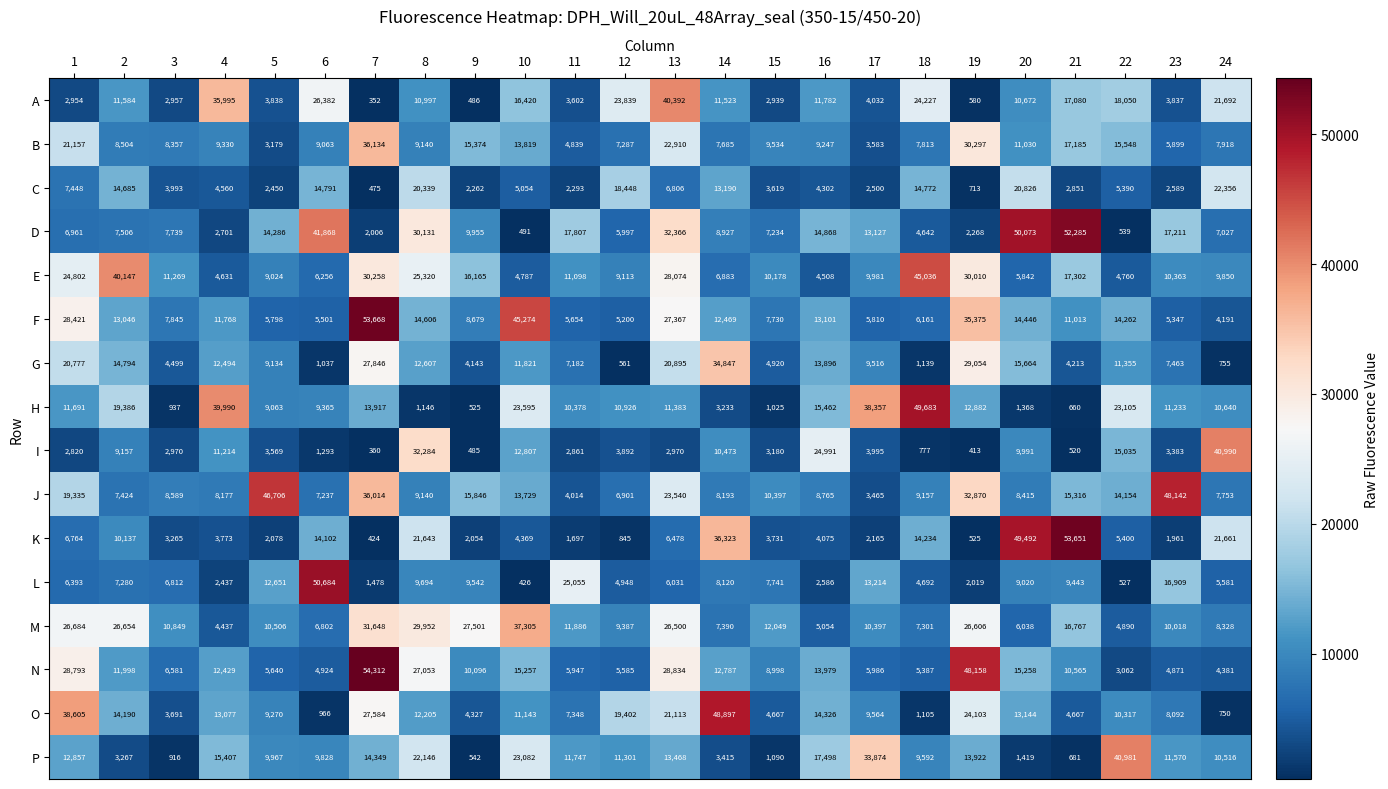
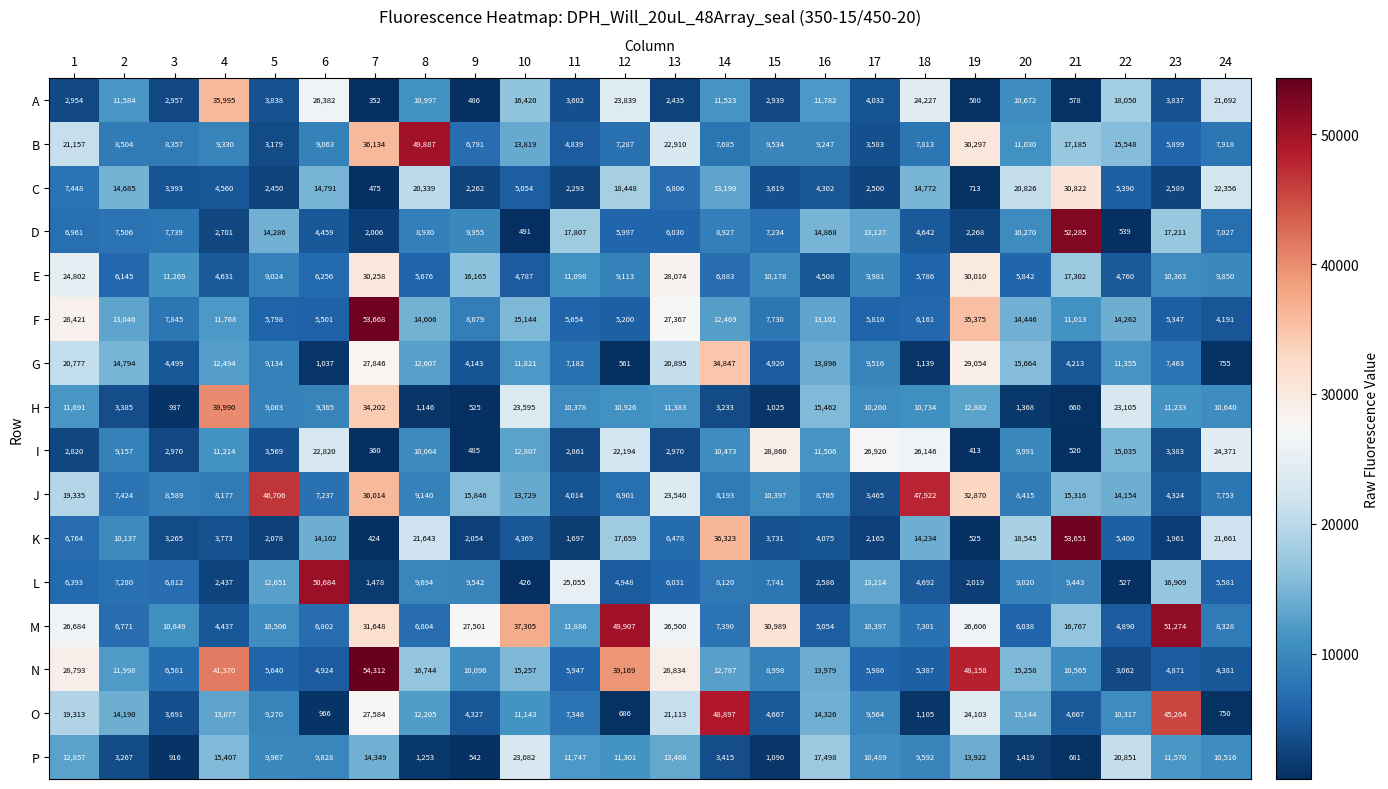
A, 13: 40,392 -> 2,435
A, 21: 17,080 -> 578
B, 8: 9,140 -> 49,887
B, 9: 15,374 -> 6,791
C, 21: 2,851 -> 30,822
D, 6: 41,868 -> 4,459
D, 8: 30,131 -> 8,930
D, 13: 32,366 -> 6,030
D, 20: 50,073 -> 10,270
E, 2: 40,147 -> 6,145
E, 8: 25,320 -> 5,676
E, 18: 45,036 -> 5,786
F, 10: 45,274 -> 15,144
H, 2: 19,386 -> 3,385
H, 7: 13,917 -> 34,202
H, 17: 38,357 -> 10,260
H, 18: 49,683 -> 10,734
I, 6: 1,293 -> 22,820
I, 8: 32,284 -> 10,064
I, 12: 3,892 -> 22,194
I, 15: 3,180 -> 28,860
I, 16: 24,991 -> 11,506
I, 17: 3,995 -> 26,920
I, 18: 777 -> 26,146
I, 24: 40,990 -> 24,371
J, 18: 9,157 -> 47,922
J, 23: 48,142 -> 4,324
K, 12: 845 -> 17,659
K, 20: 49,492 -> 18,545
M, 2: 26,654 -> 6,771
M, 8: 29,952 -> 6,804
M, 12: 9,387 -> 49,907
M, 15: 12,049 -> 30,989
M, 23: 10,018 -> 51,274
N, 4: 12,429 -> 41,370
N, 8: 27,053 -> 16,744
N, 12: 5,585 -> 39,169
O, 1: 38,605 -> 19,313
O, 12: 19,402 -> 686
O, 23: 8,092 -> 45,264
P, 8: 22,146 -> 1,253
P, 17: 33,874 -> 10,489
P, 22: 40,981 -> 20,851
